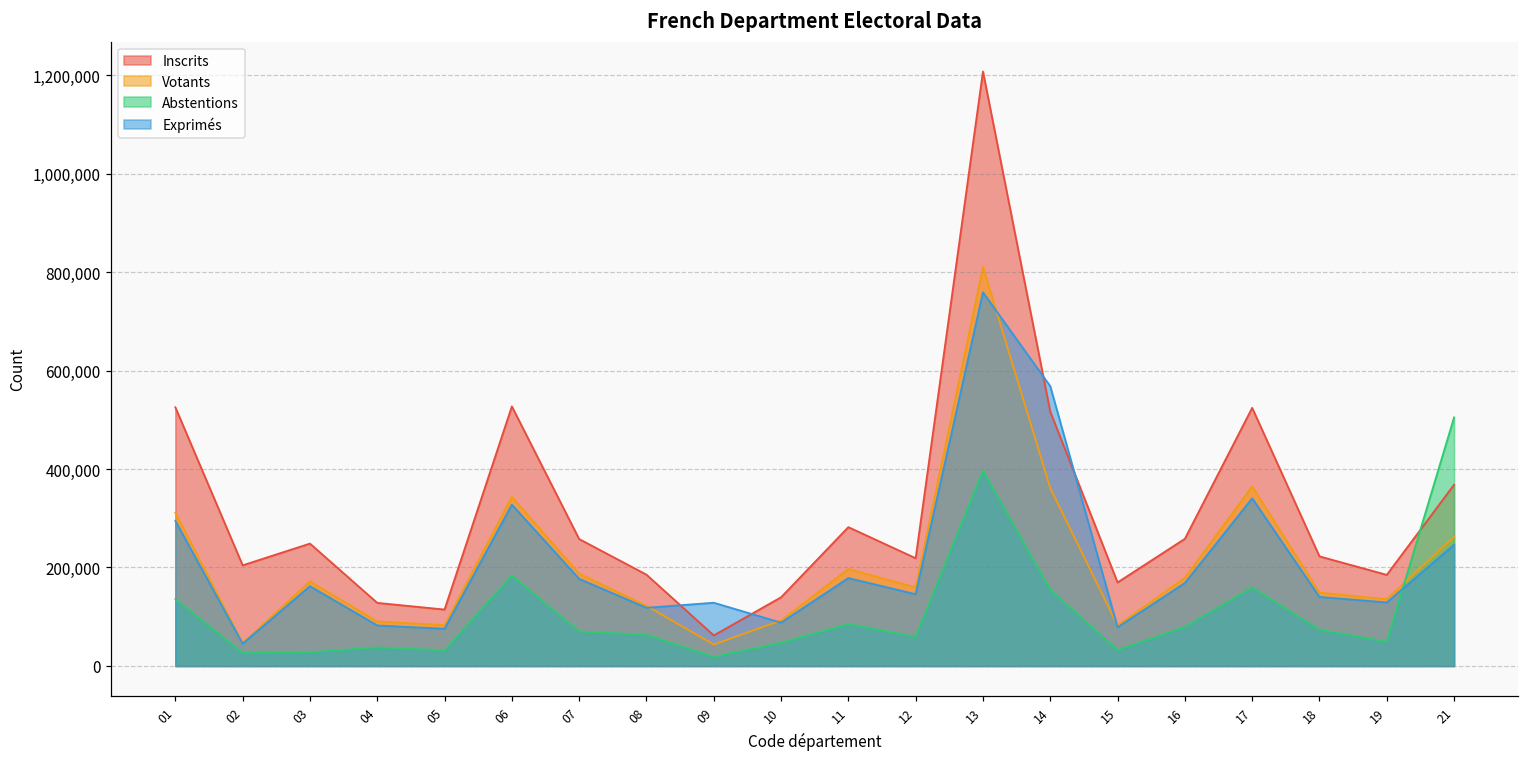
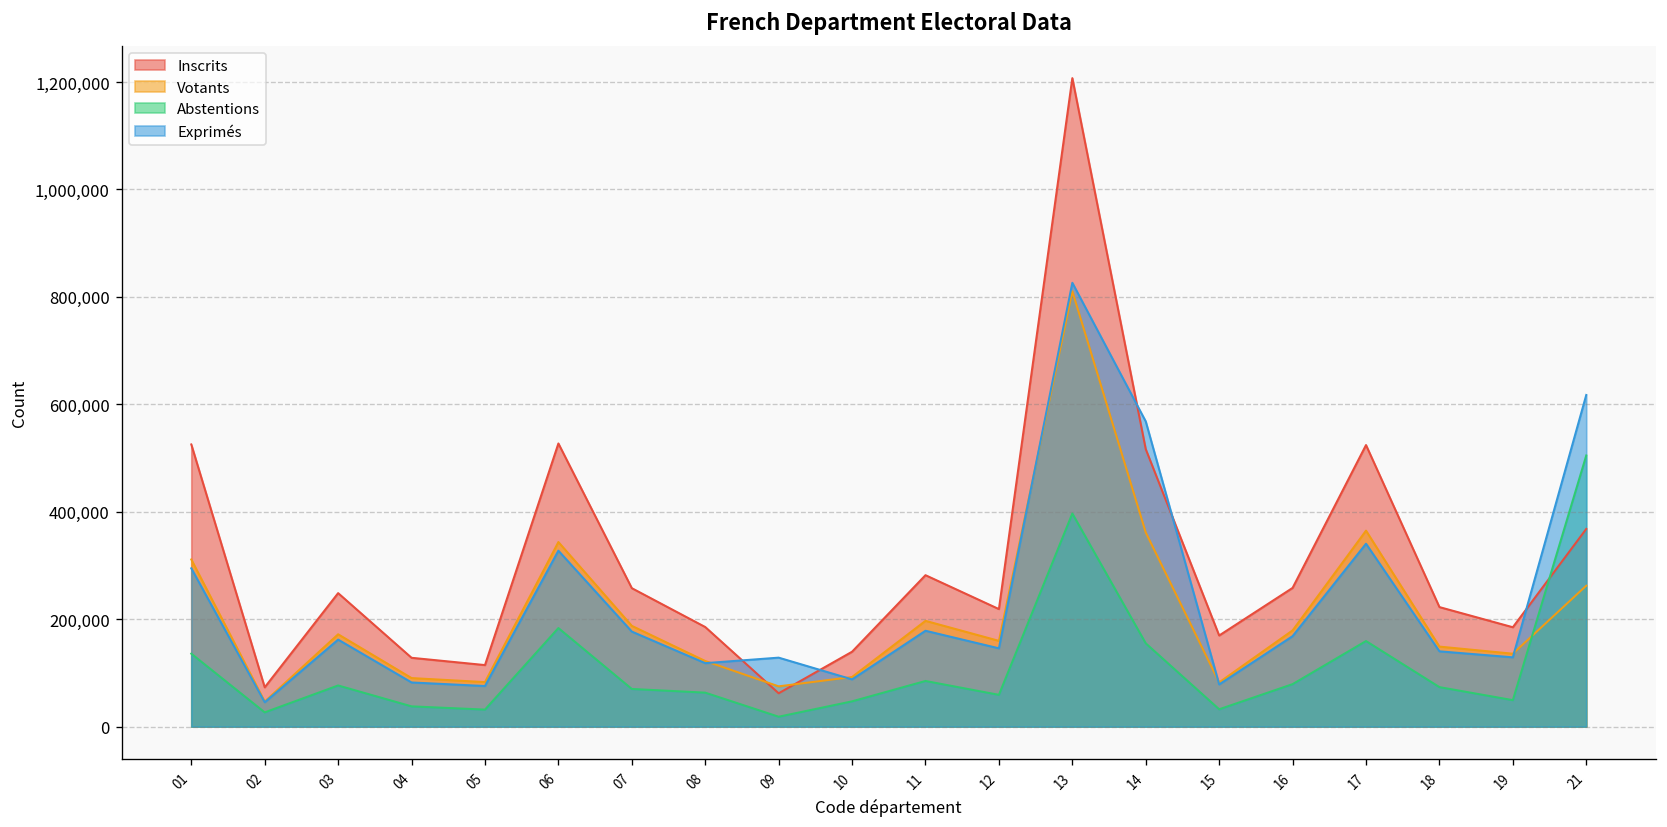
Inscrits, 02: 200,000 -> 70,000
Abstentions, 03: 30,000 -> 80,000
Votants, 09: 40,000 -> 70,000
Exprimés, 13: 760,000 -> 830,000
Exprimés, 21: 250,000 -> 620,000
